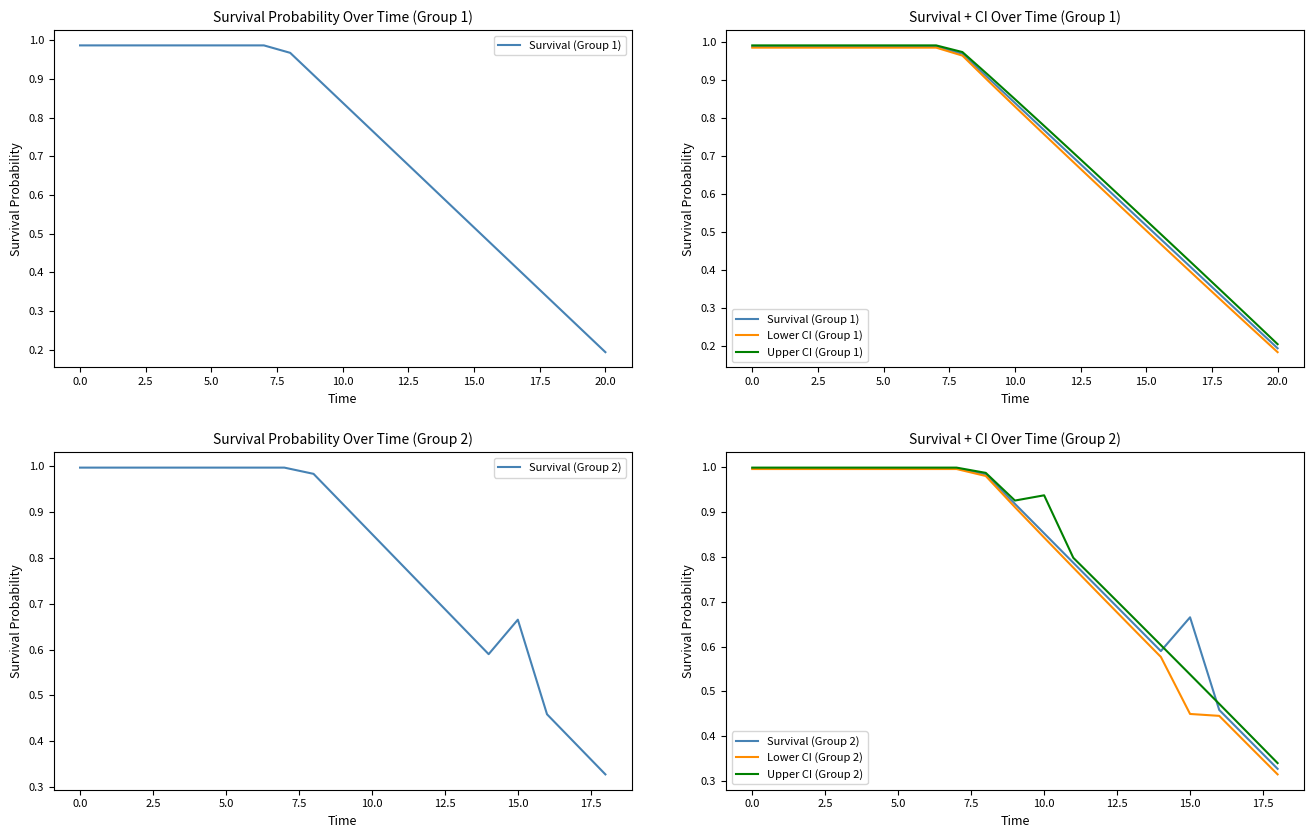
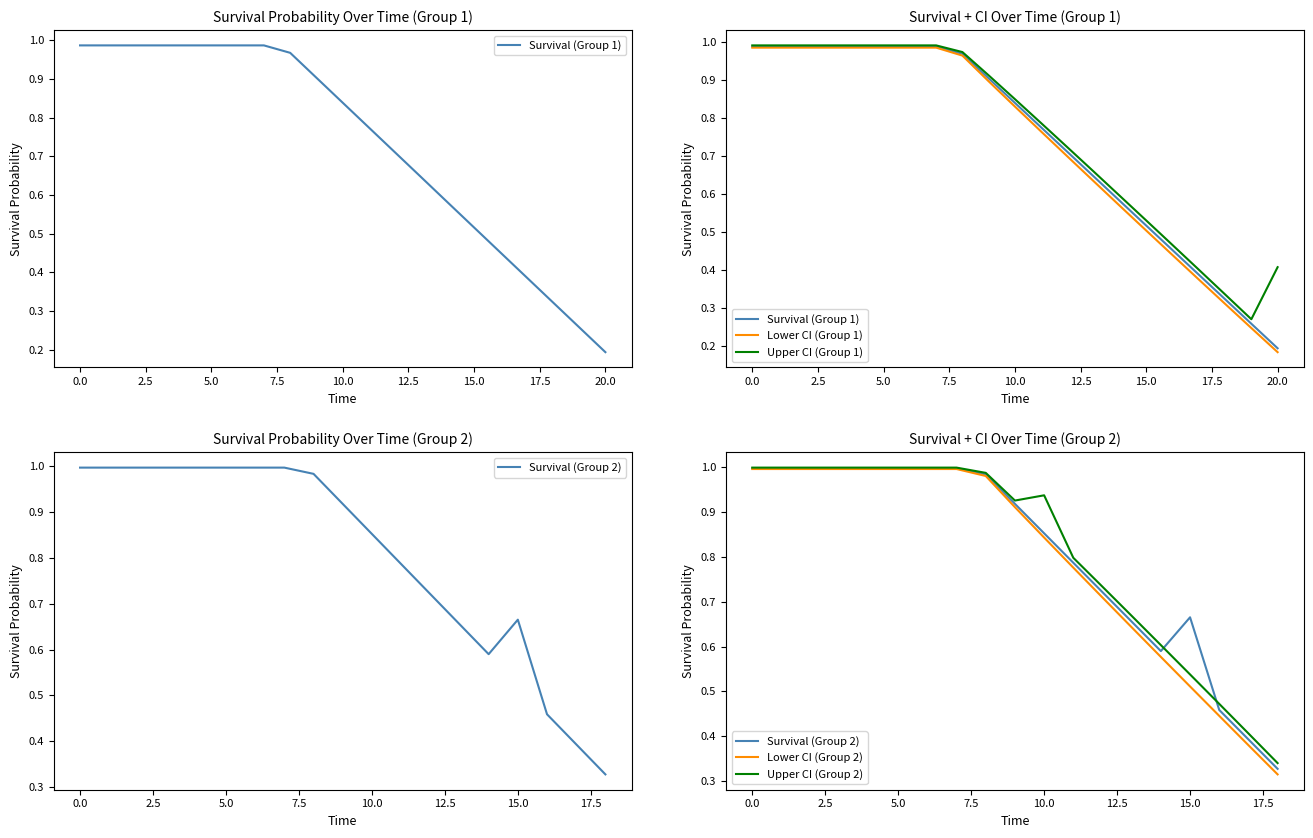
Survival + CI Over Time (Group 1), Upper CI (Group 1), 20.0: 0.20 -> 0.41
Survival + CI Over Time (Group 2), Lower CI (Group 2), 15.0: 0.45 -> 0.51
